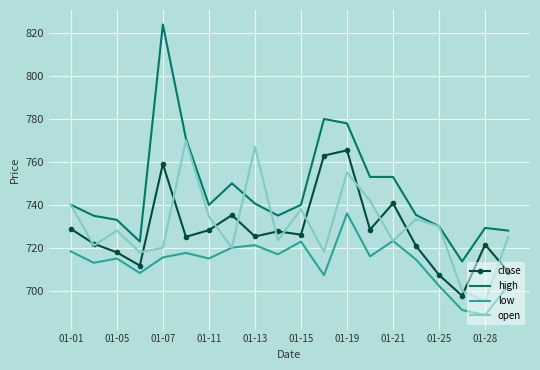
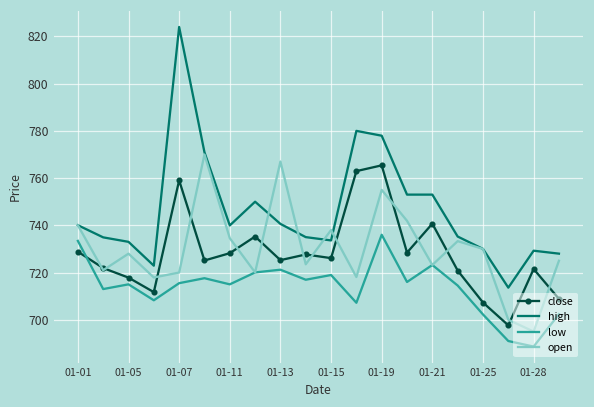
low, 01-01: 718 -> 733
high, 01-15: 740 -> 734
low, 01-15: 723 -> 719
